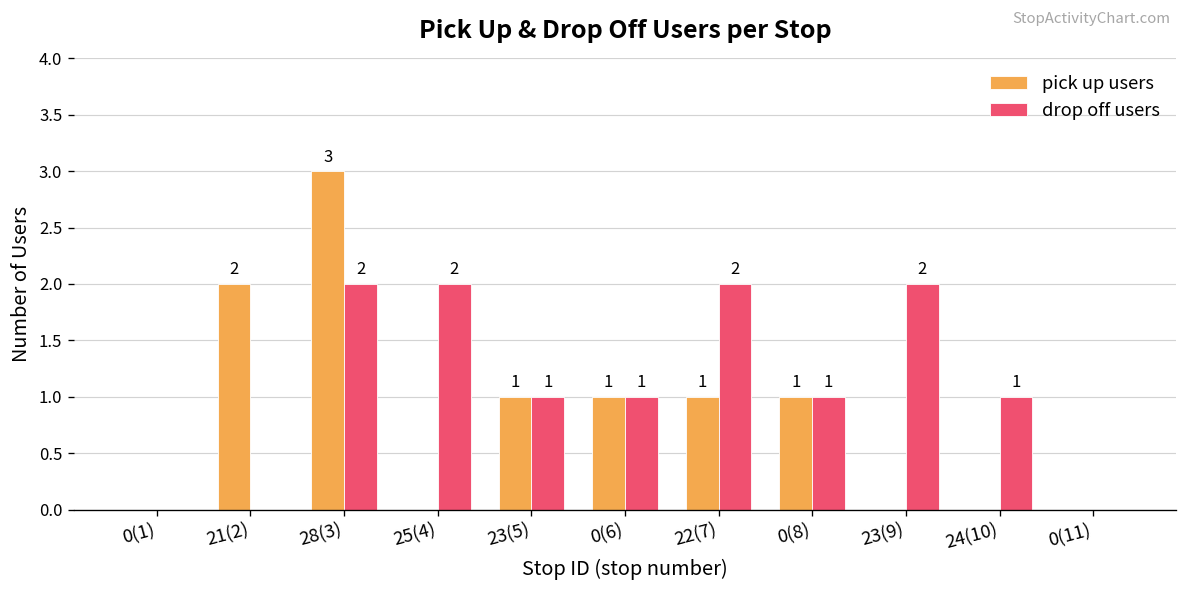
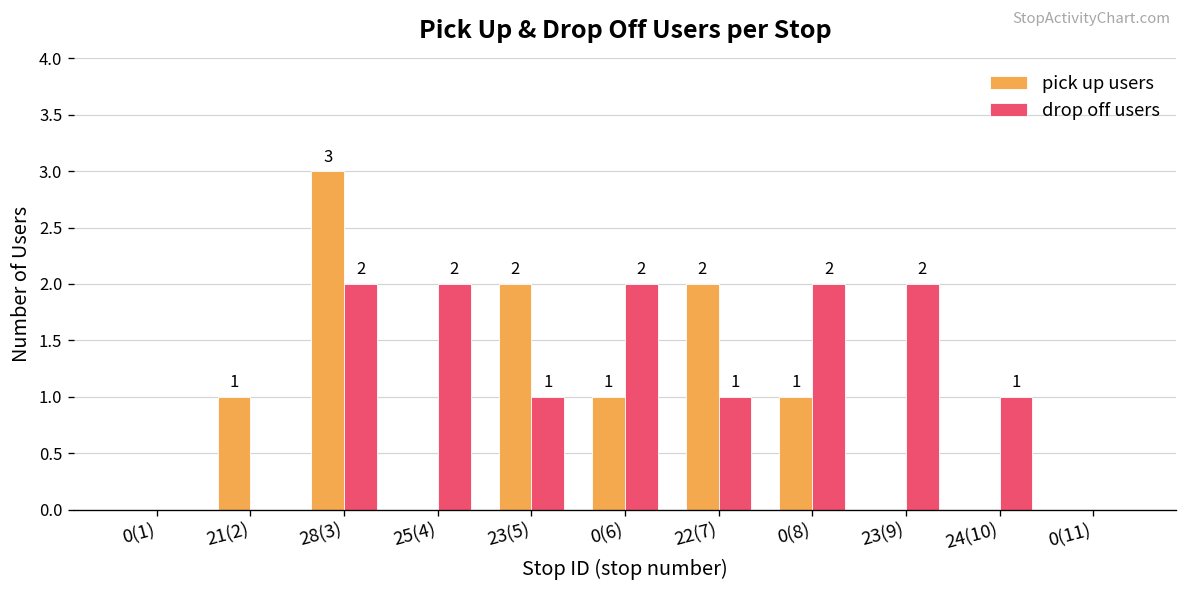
pick up users, 21(2): 2 -> 1
pick up users, 23(5): 1 -> 2
drop off users, 0(6): 1 -> 2
pick up users, 22(7): 1 -> 2
drop off users, 22(7): 2 -> 1
drop off users, 0(8): 1 -> 2
